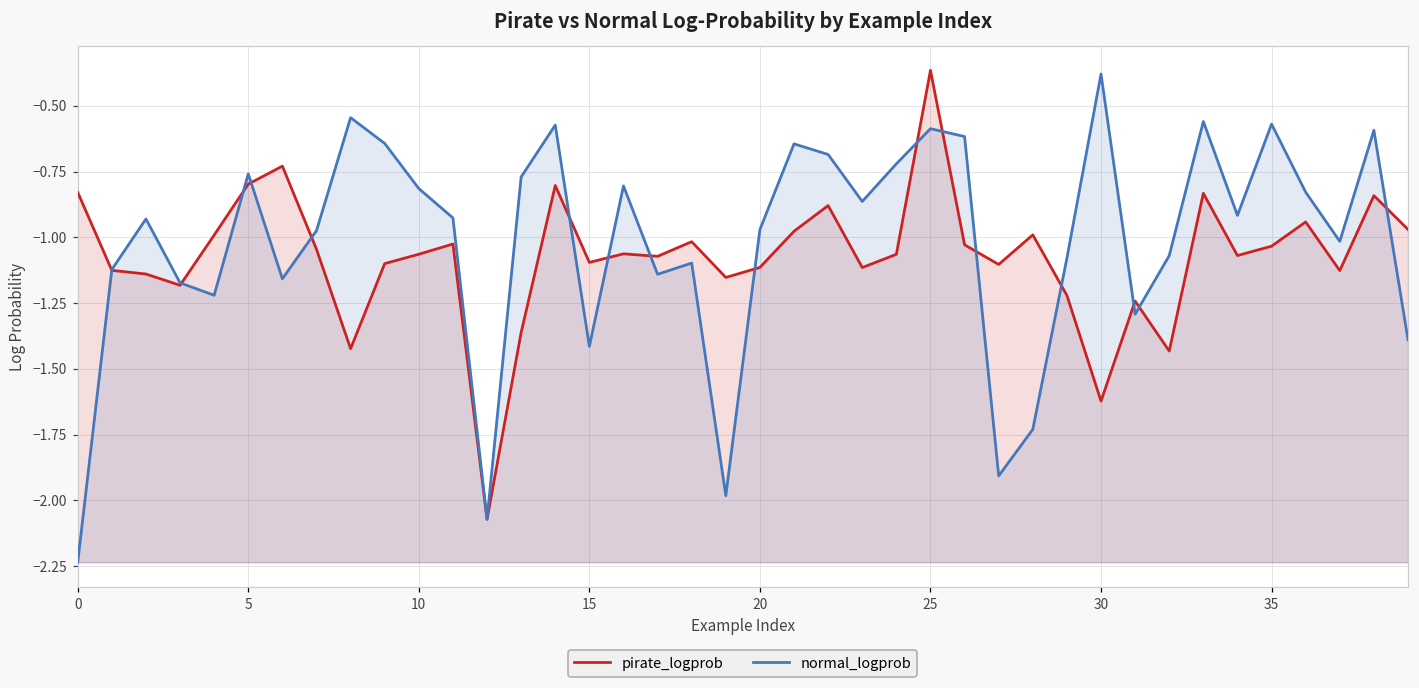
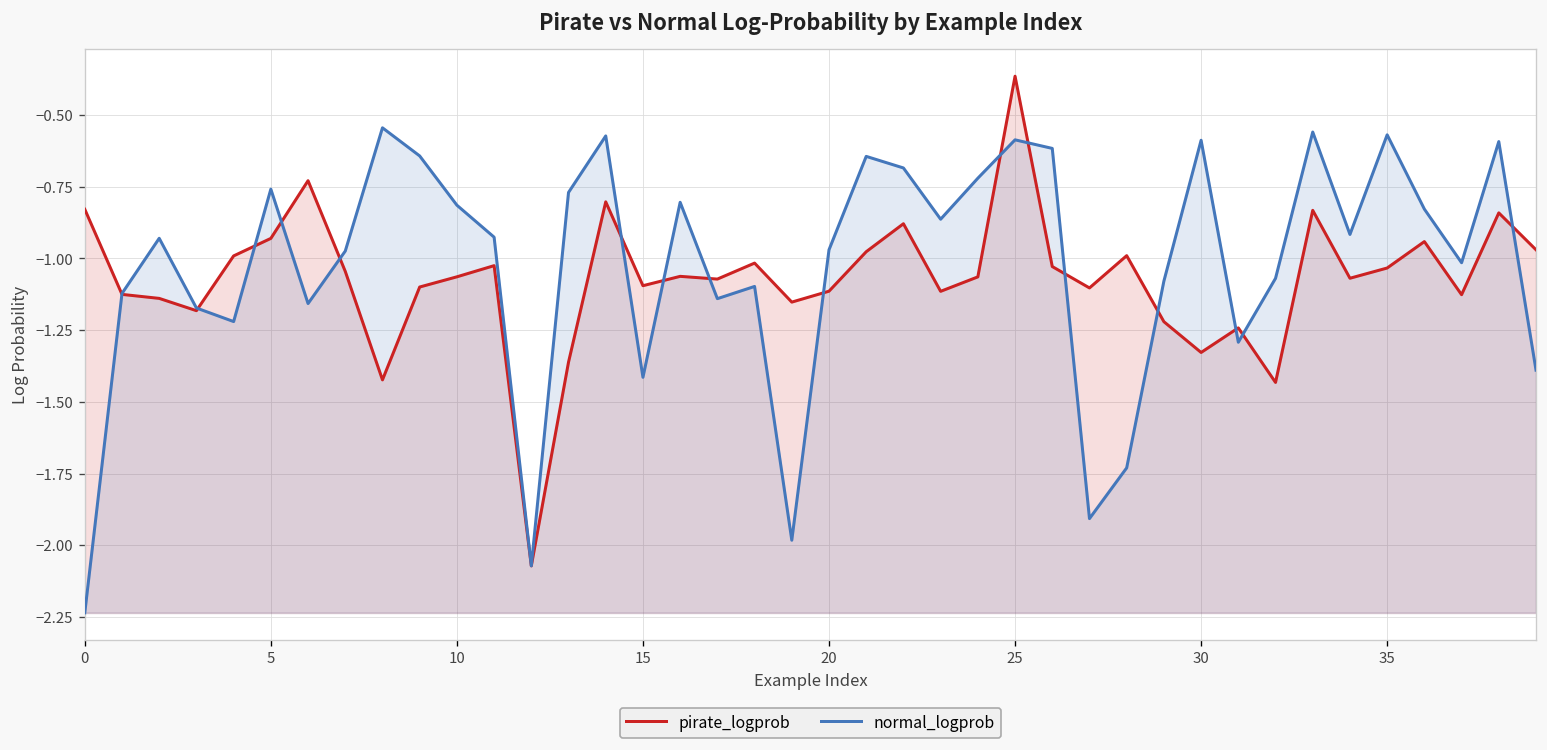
pirate_logprob, 5: -0.80 -> -0.93
pirate_logprob, 30: -1.62 -> -1.33
normal_logprob, 30: -0.38 -> -0.59
